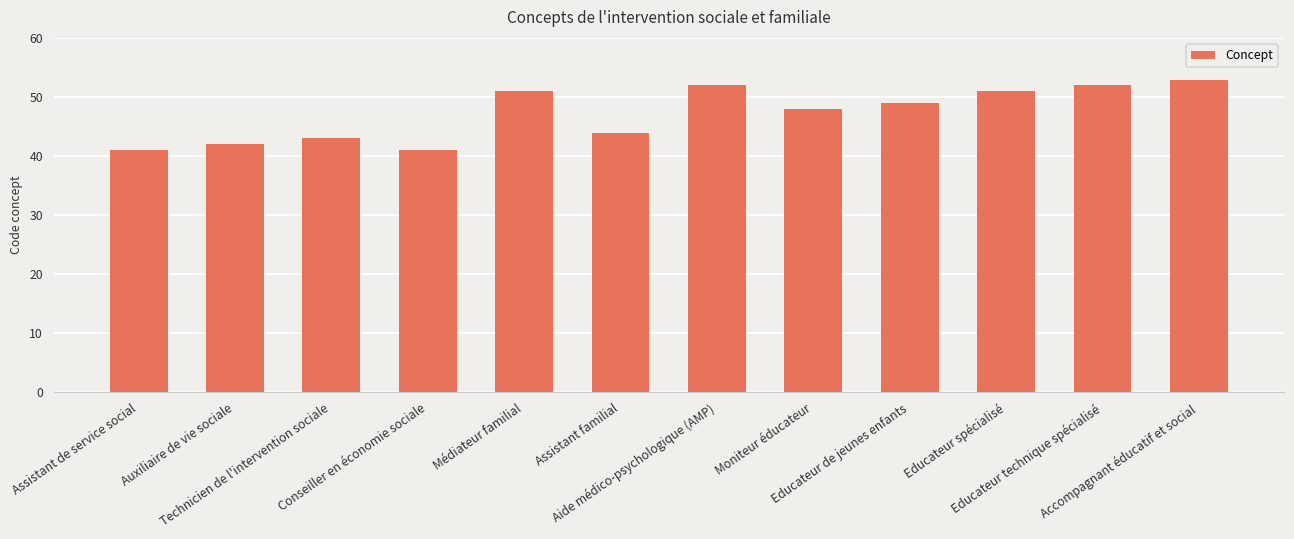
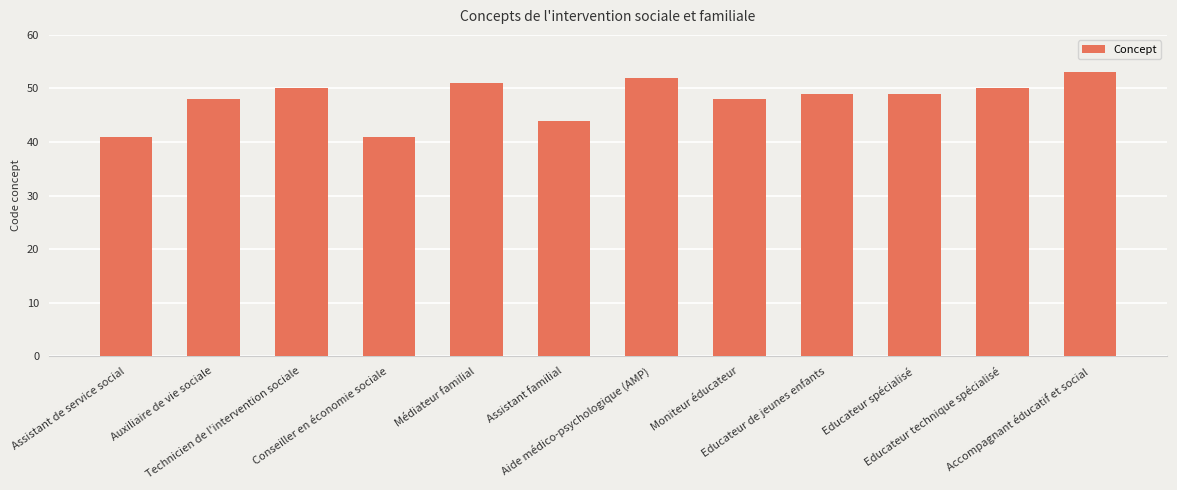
Auxiliaire de vie sociale: 42 -> 48
Technicien de l'intervention sociale: 43 -> 50
Educateur spécialisé: 51 -> 49
Educateur technique spécialisé: 52 -> 50
